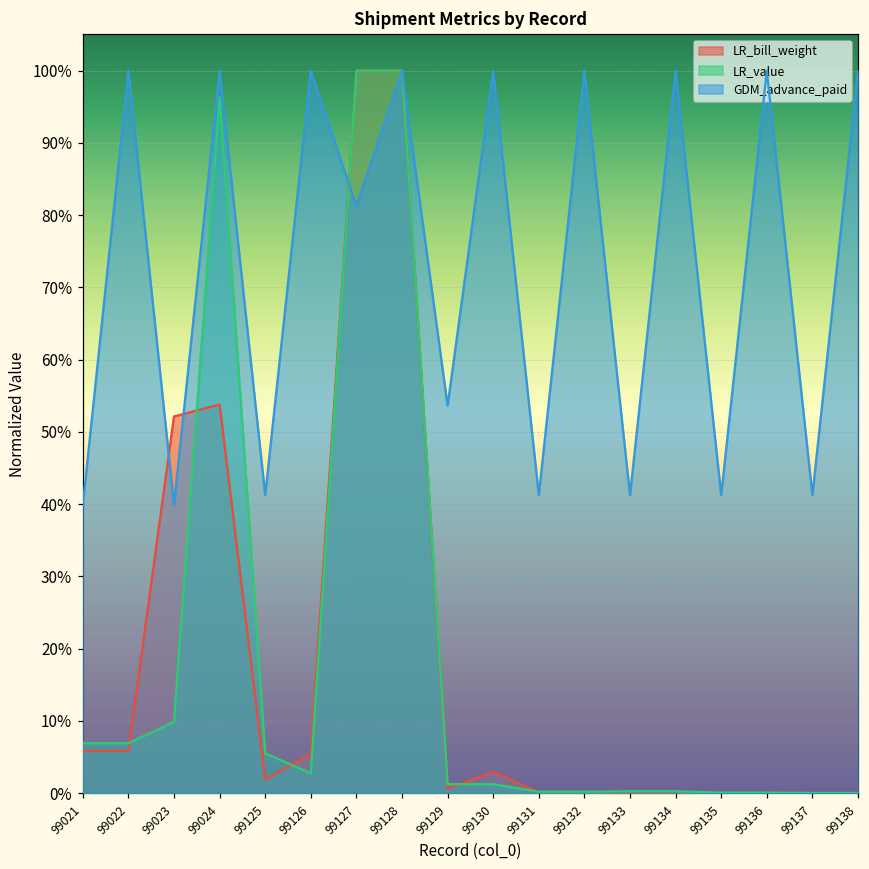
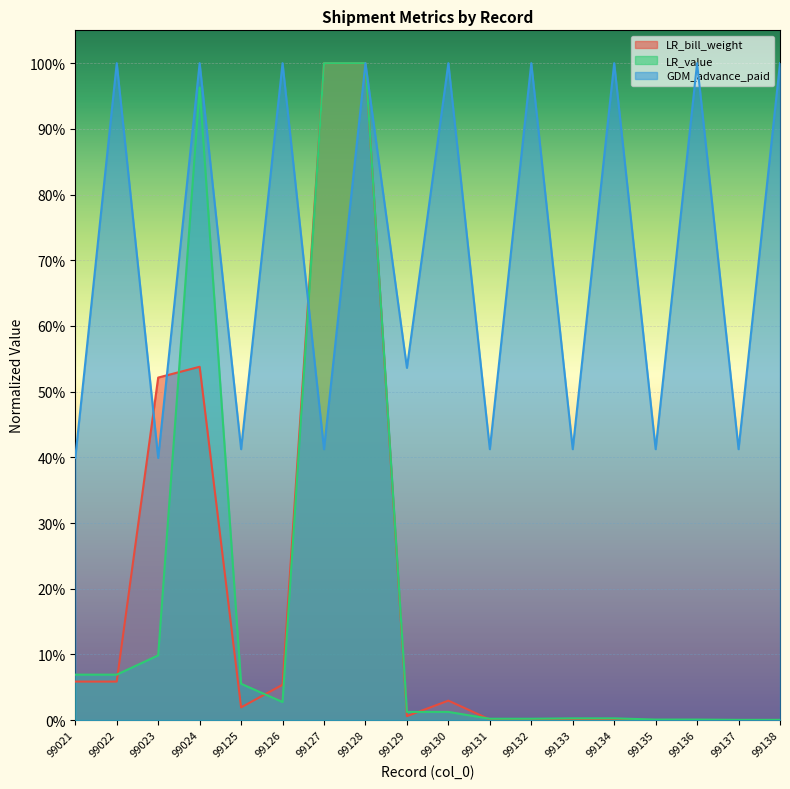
GDM_advance_paid, 99127: 81% -> 41%
